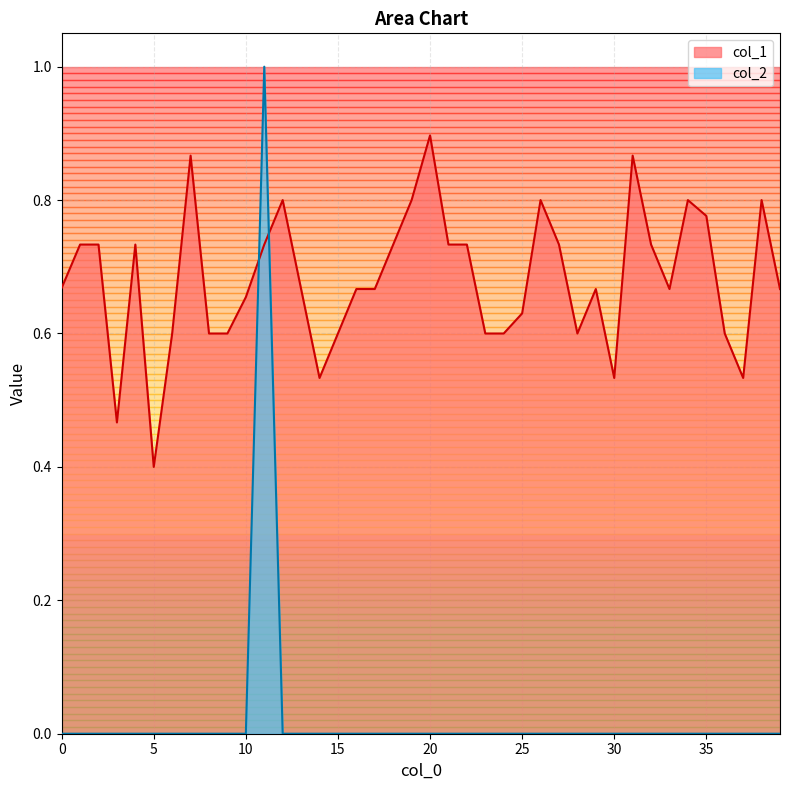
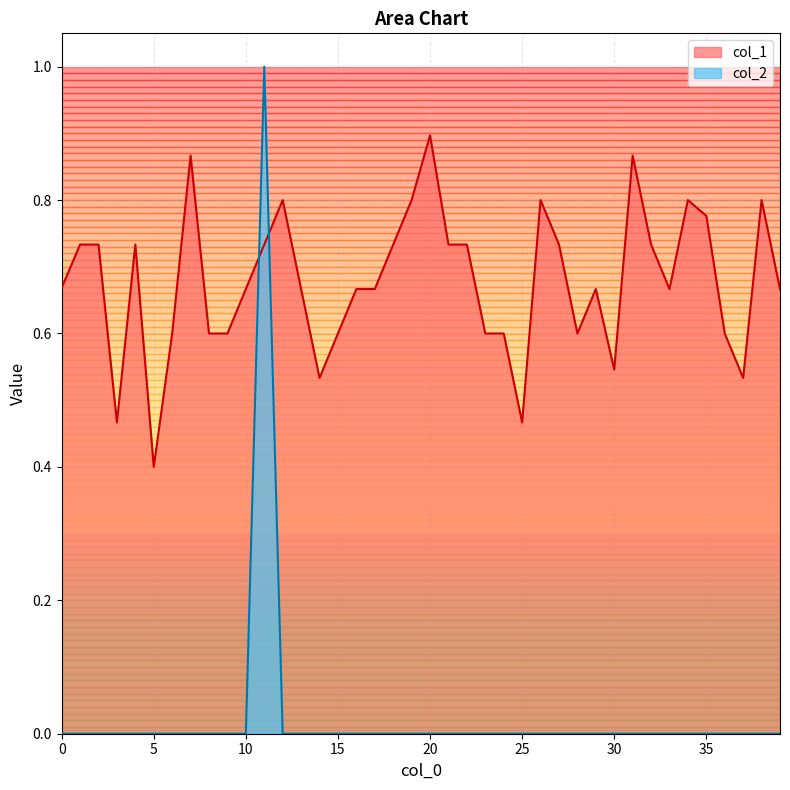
col_1, 10: 0.65 -> 0.67
col_1, 25: 0.63 -> 0.47
col_1, 30: 0.53 -> 0.55
